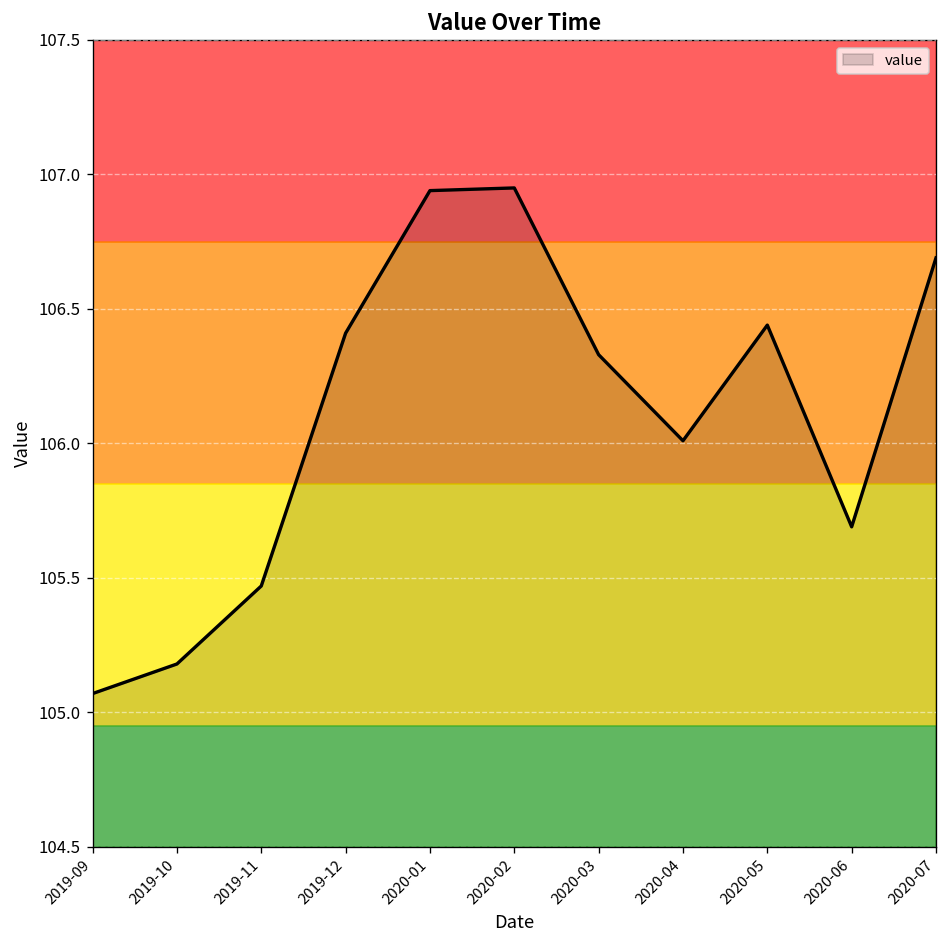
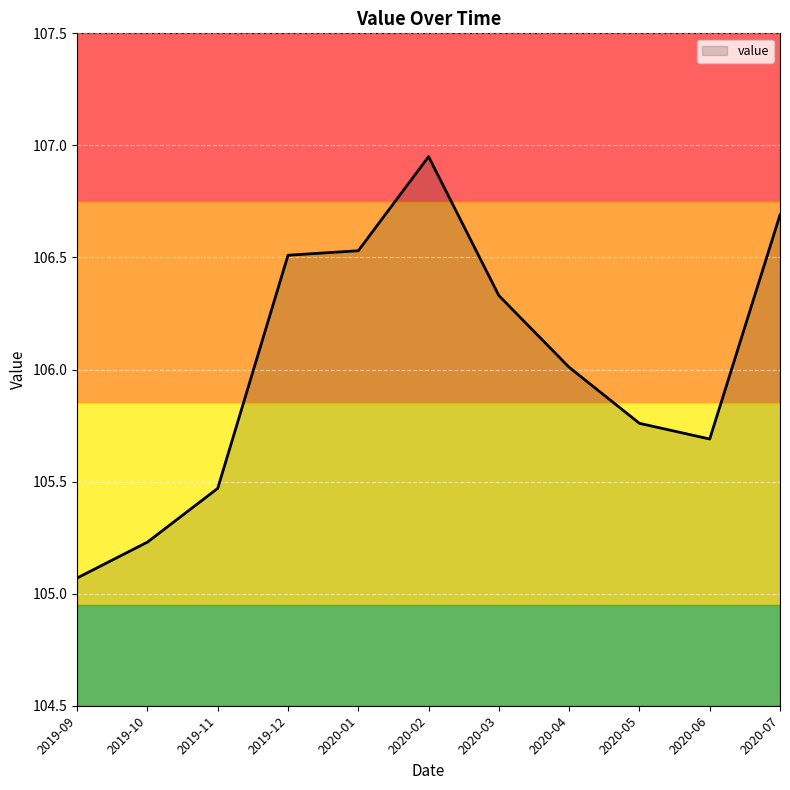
2019-10: 105.18 -> 105.23
2019-12: 106.41 -> 106.51
2020-01: 106.94 -> 106.53
2020-05: 106.44 -> 105.76
